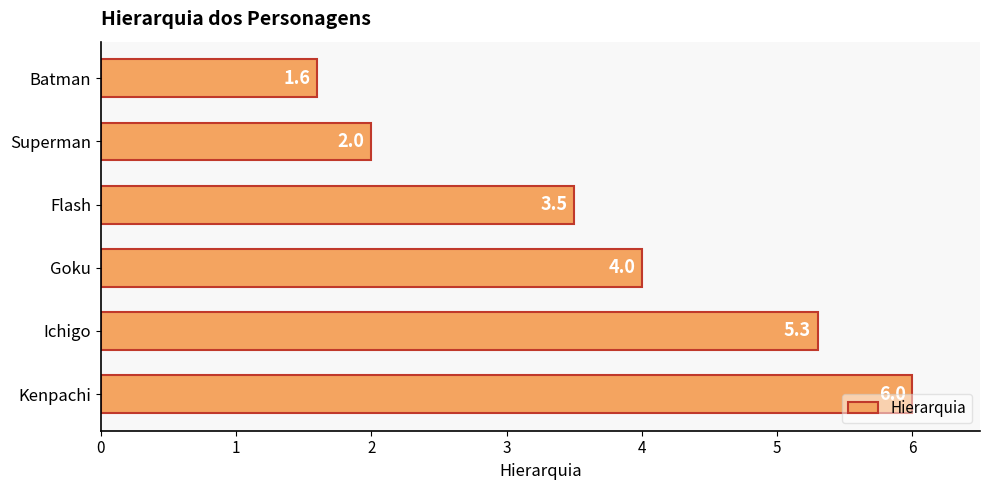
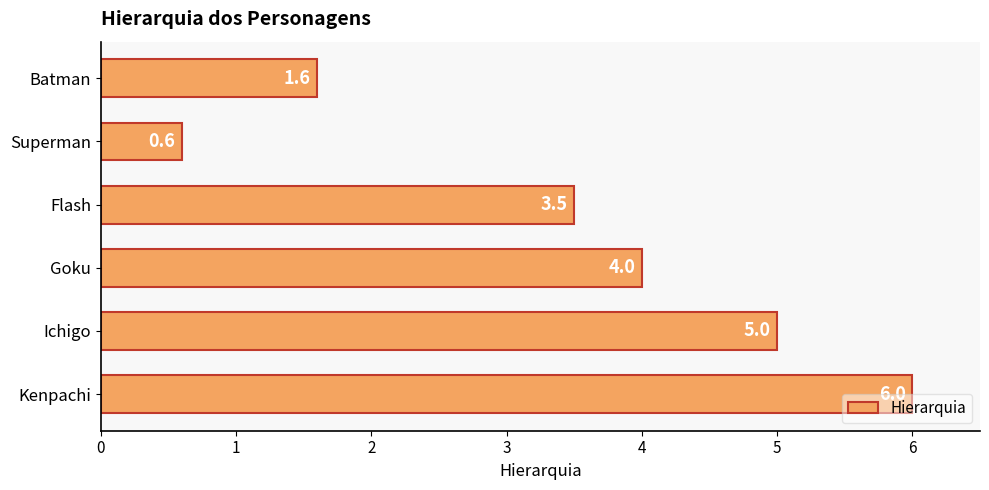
Superman: 2.0 -> 0.6
Ichigo: 5.3 -> 5.0
